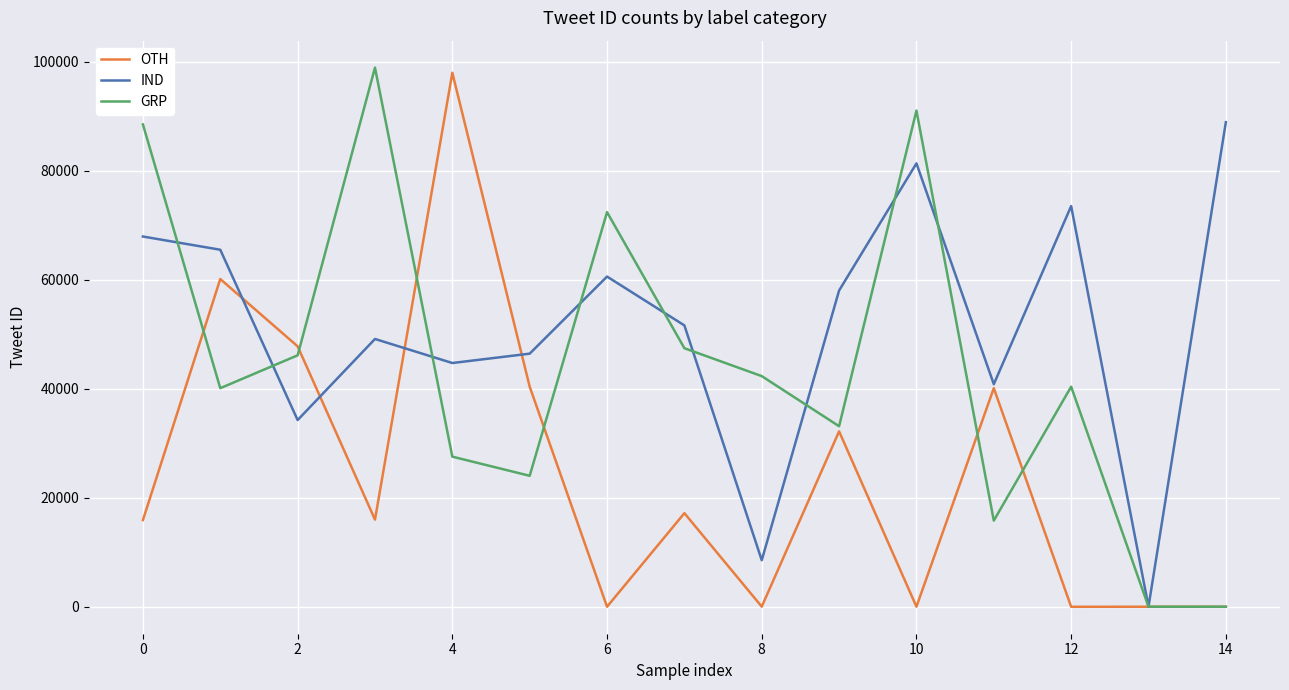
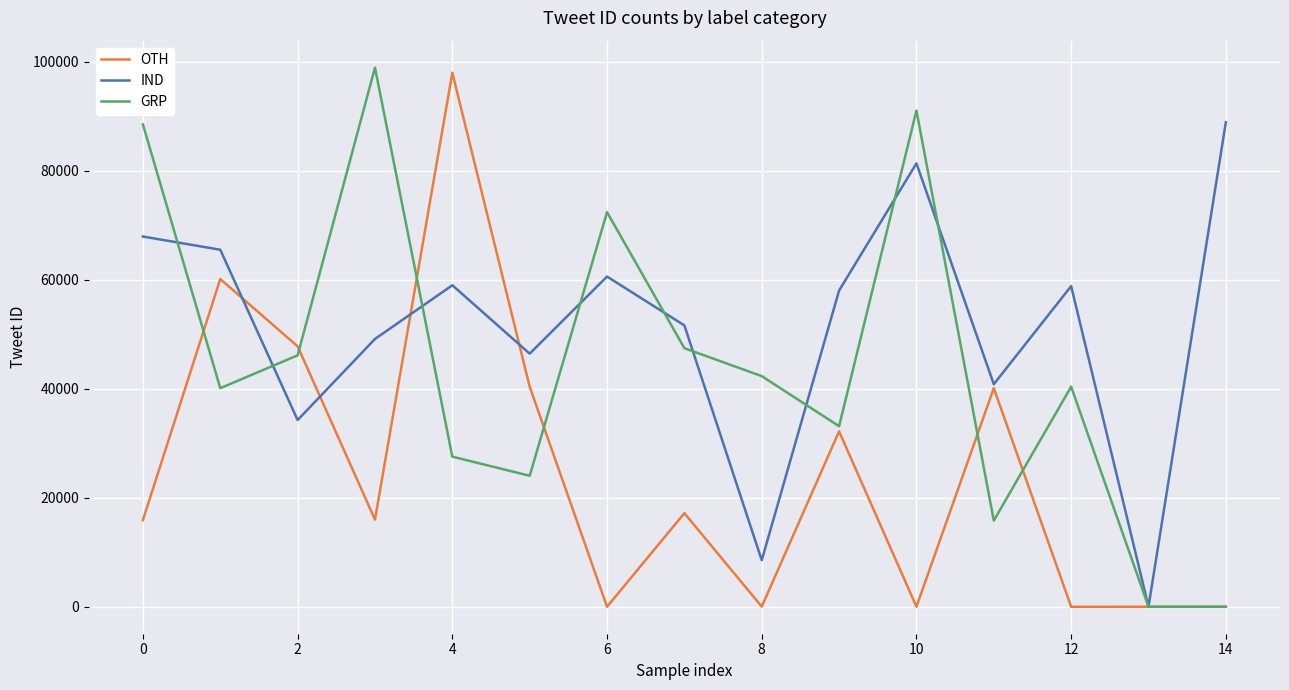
IND, 4: 45000 -> 59000
IND, 12: 74000 -> 59000
